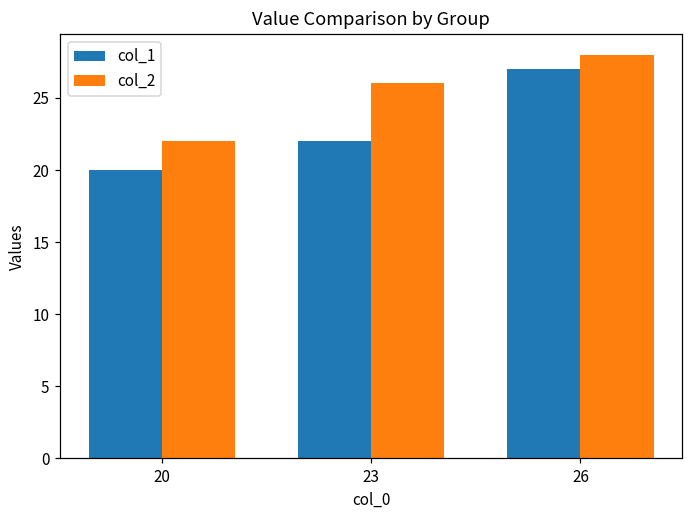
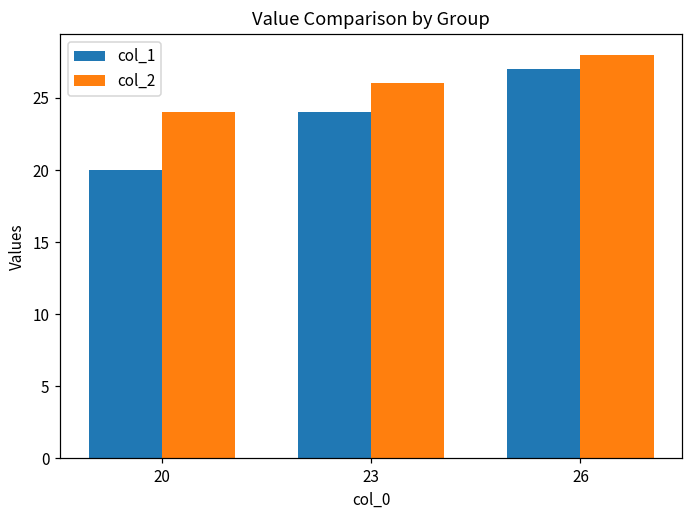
col_2, 20: 22 -> 24
col_1, 23: 22 -> 24
